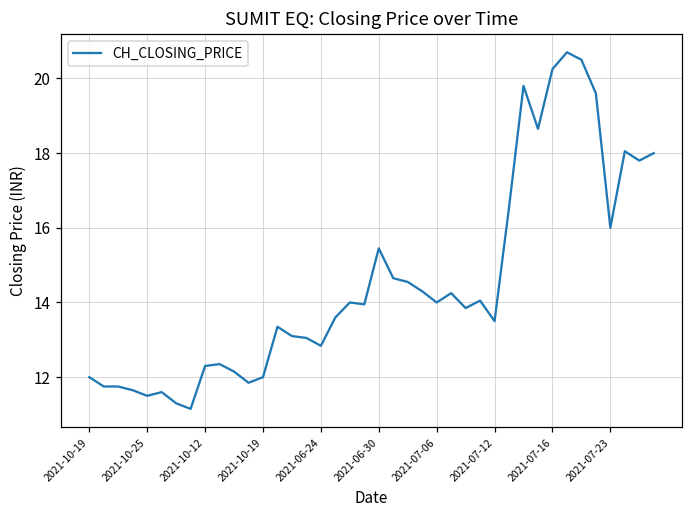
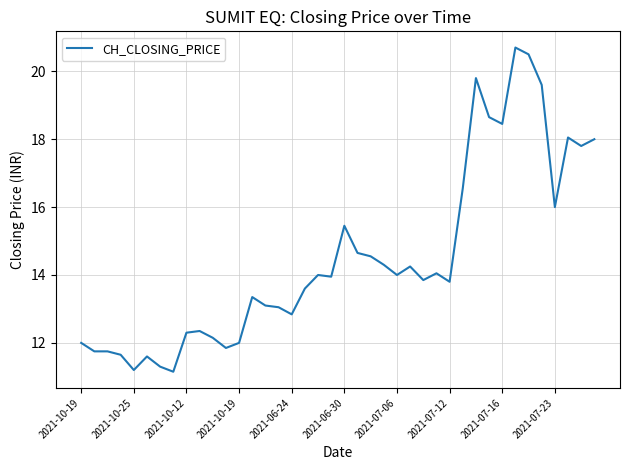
2021-10-25: 11.5 -> 11.2
2021-07-12: 13.5 -> 13.8
2021-07-16: 20.3 -> 18.5
